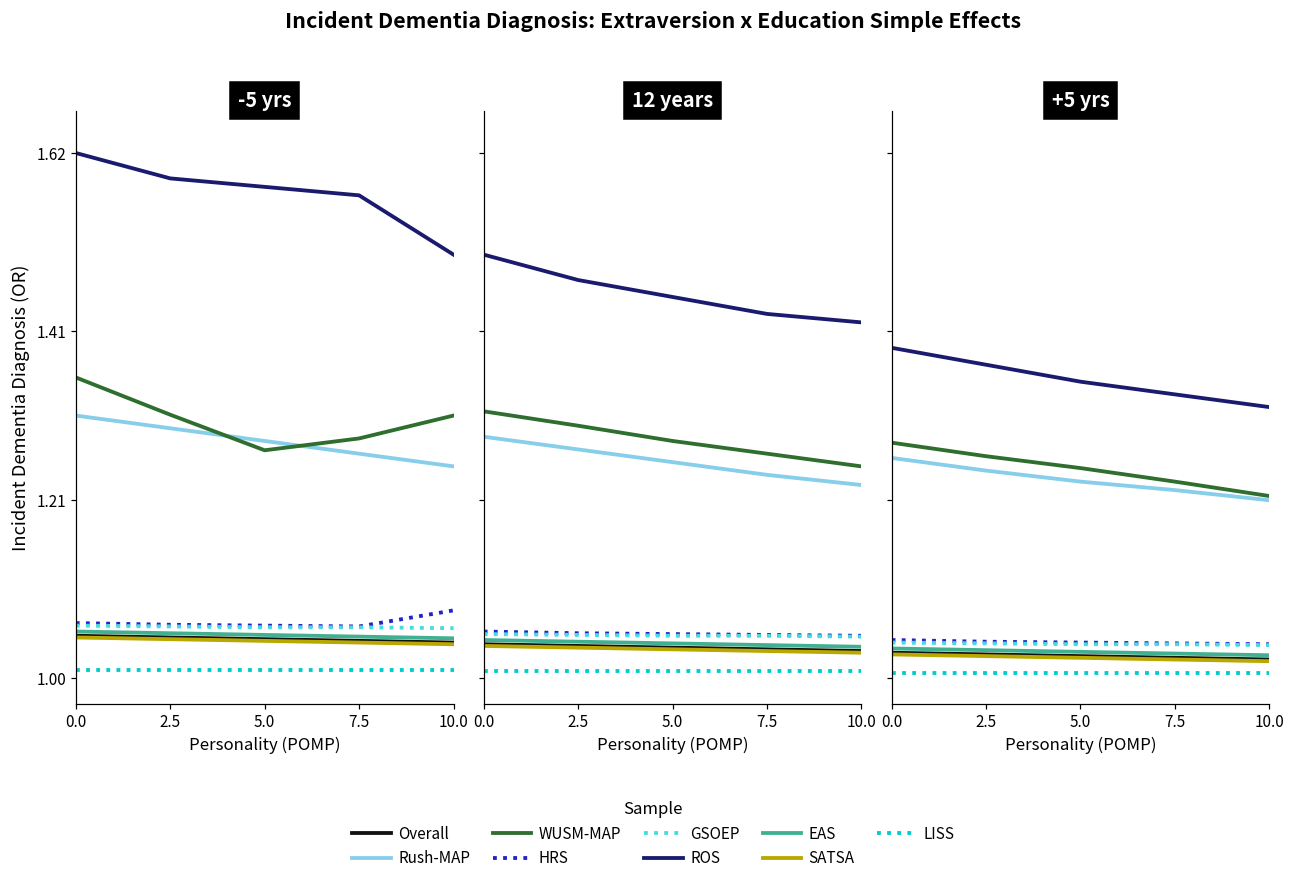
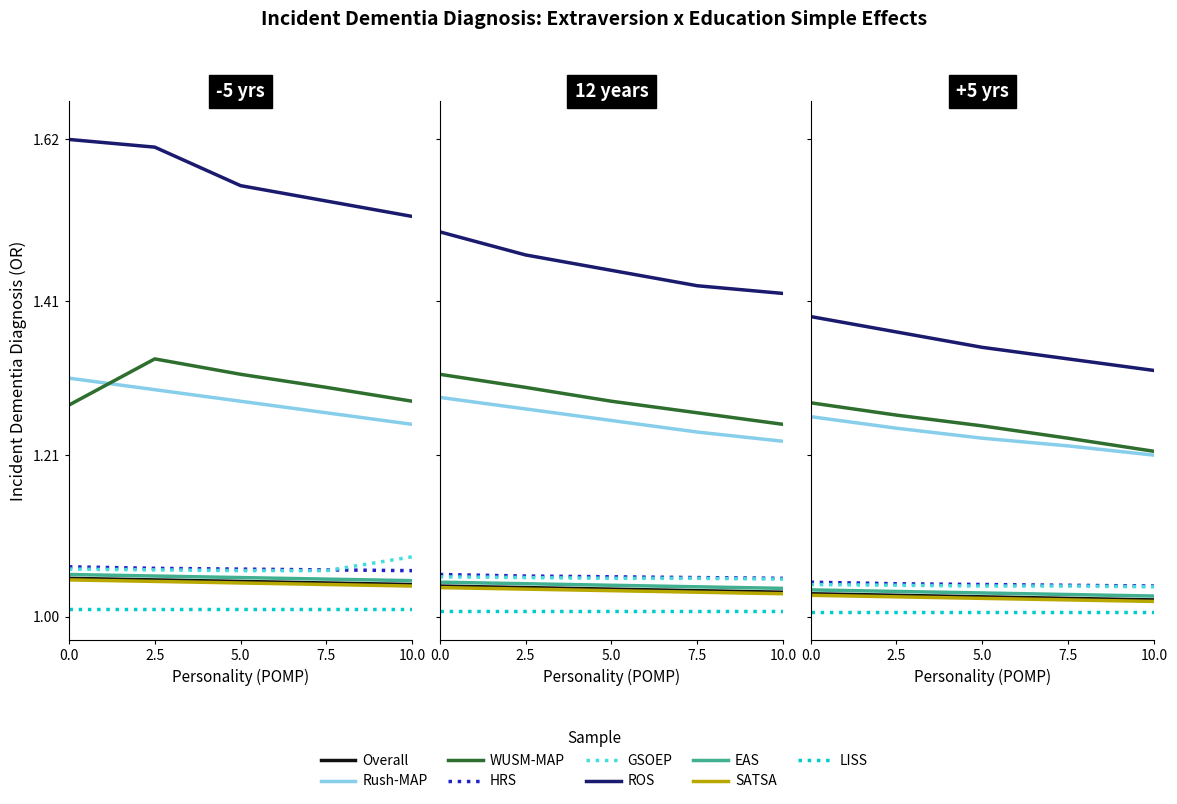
-5 yrs, WUSM-MAP, 0.0: 1.36 -> 1.28
-5 yrs, ROS, 2.5: 1.59 -> 1.61
-5 yrs, WUSM-MAP, 2.5: 1.31 -> 1.34
-5 yrs, ROS, 5.0: 1.58 -> 1.56
-5 yrs, WUSM-MAP, 5.0: 1.27 -> 1.32
-5 yrs, ROS, 7.5: 1.57 -> 1.54
-5 yrs, WUSM-MAP, 7.5: 1.28 -> 1.30
-5 yrs, ROS, 10.0: 1.50 -> 1.52
-5 yrs, WUSM-MAP, 10.0: 1.31 -> 1.28
-5 yrs, HRS, 10.0: 1.08 -> 1.06
-5 yrs, GSOEP, 10.0: 1.06 -> 1.08
